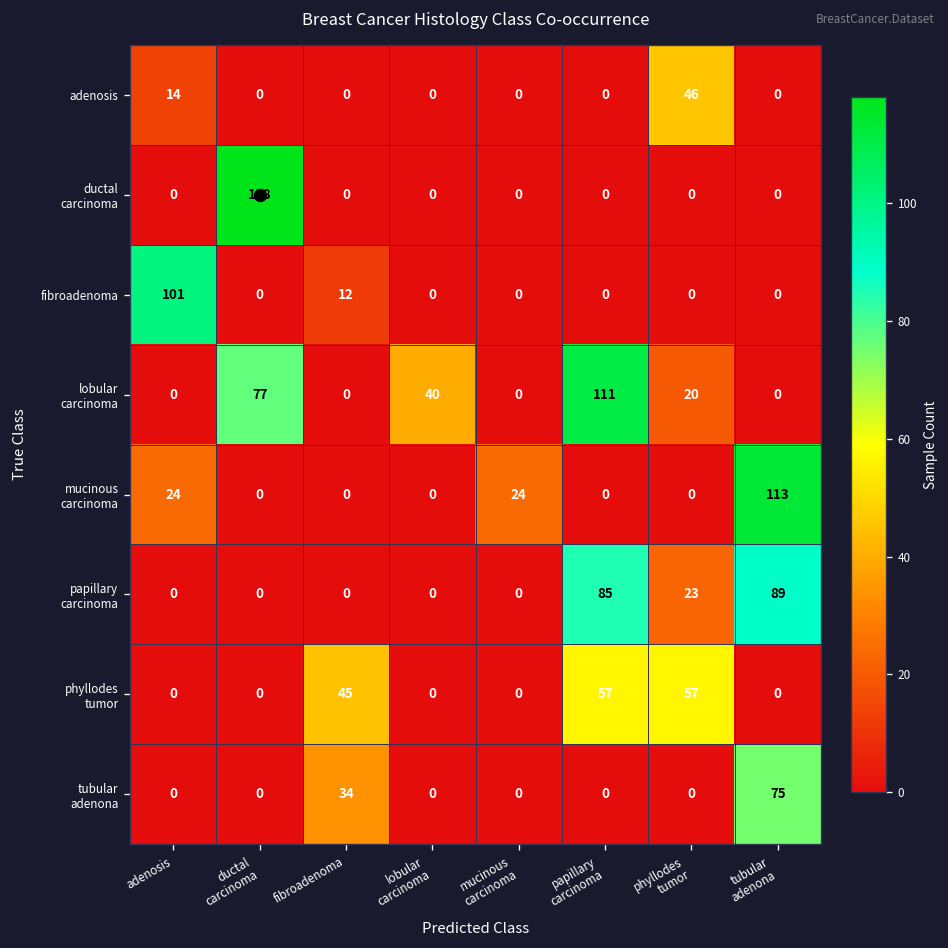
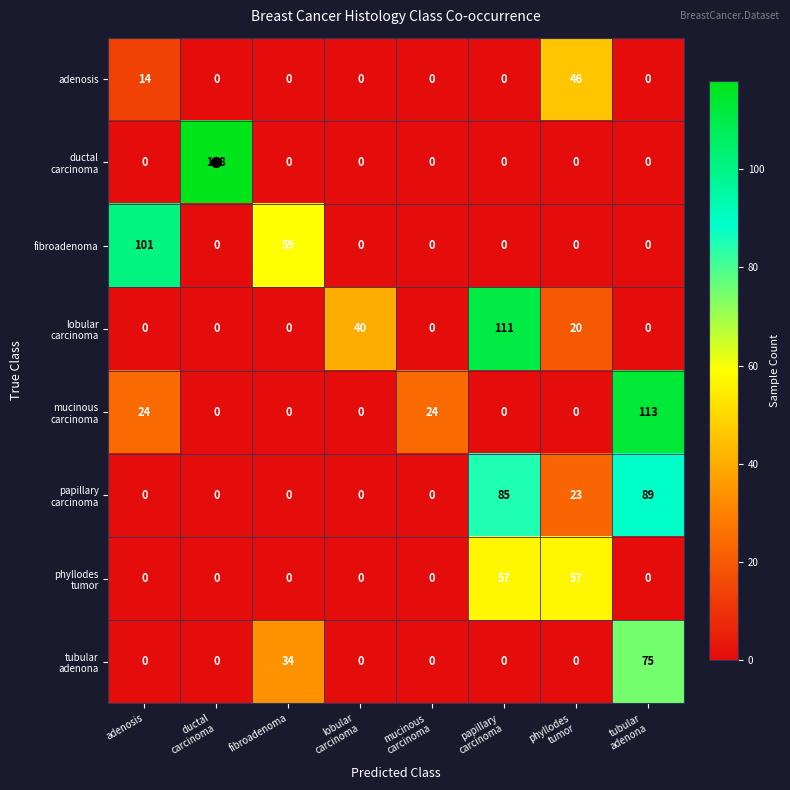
fibroadenoma, fibroadenoma: 12 -> 59
lobular carcinoma, ductal carcinoma: 77 -> 0
phyllodes tumor, fibroadenoma: 45 -> 0
